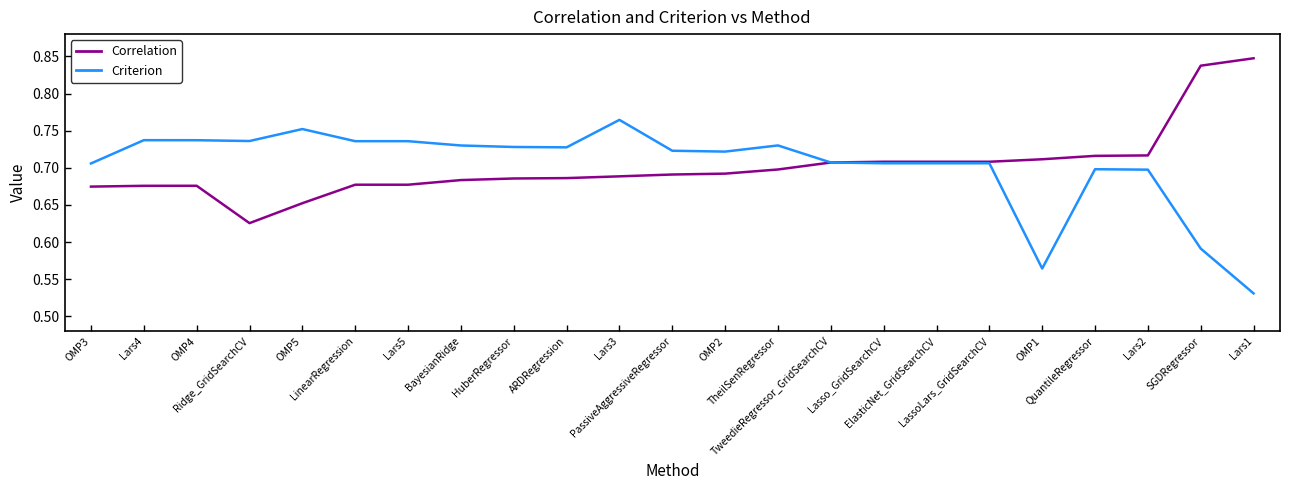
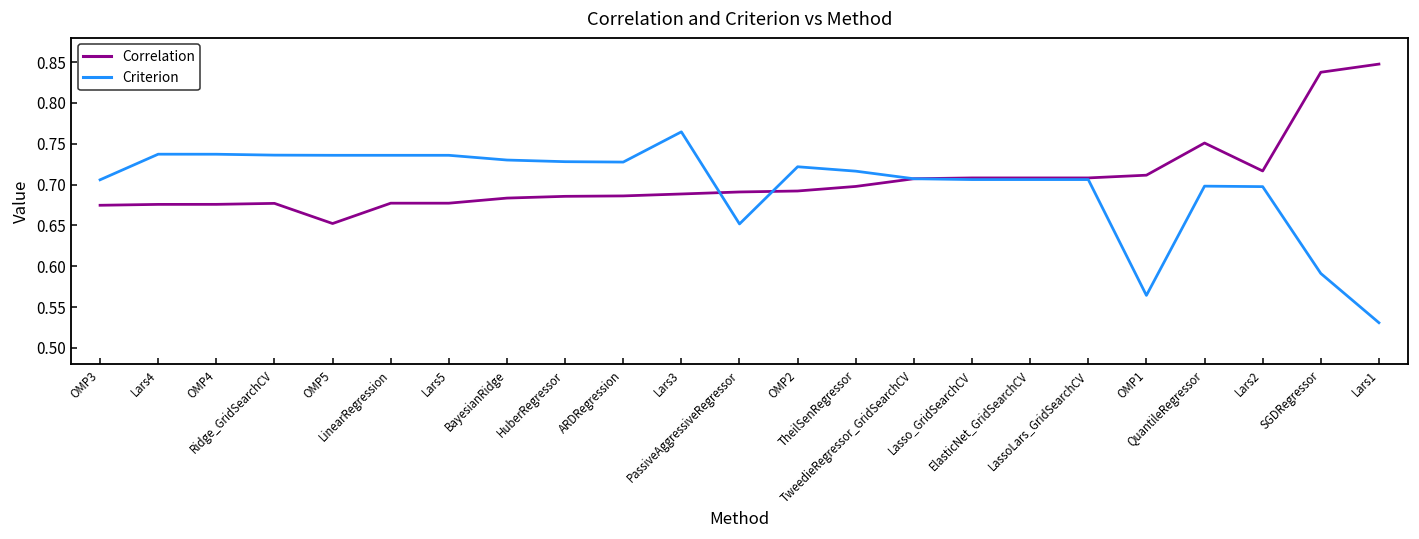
Correlation, Ridge_GridSearchCV: 0.63 -> 0.68
Criterion, OMP5: 0.75 -> 0.74
Criterion, PassiveAggressiveRegressor: 0.72 -> 0.65
Criterion, TheilSenRegressor: 0.73 -> 0.72
Correlation, QuantileRegressor: 0.72 -> 0.75
